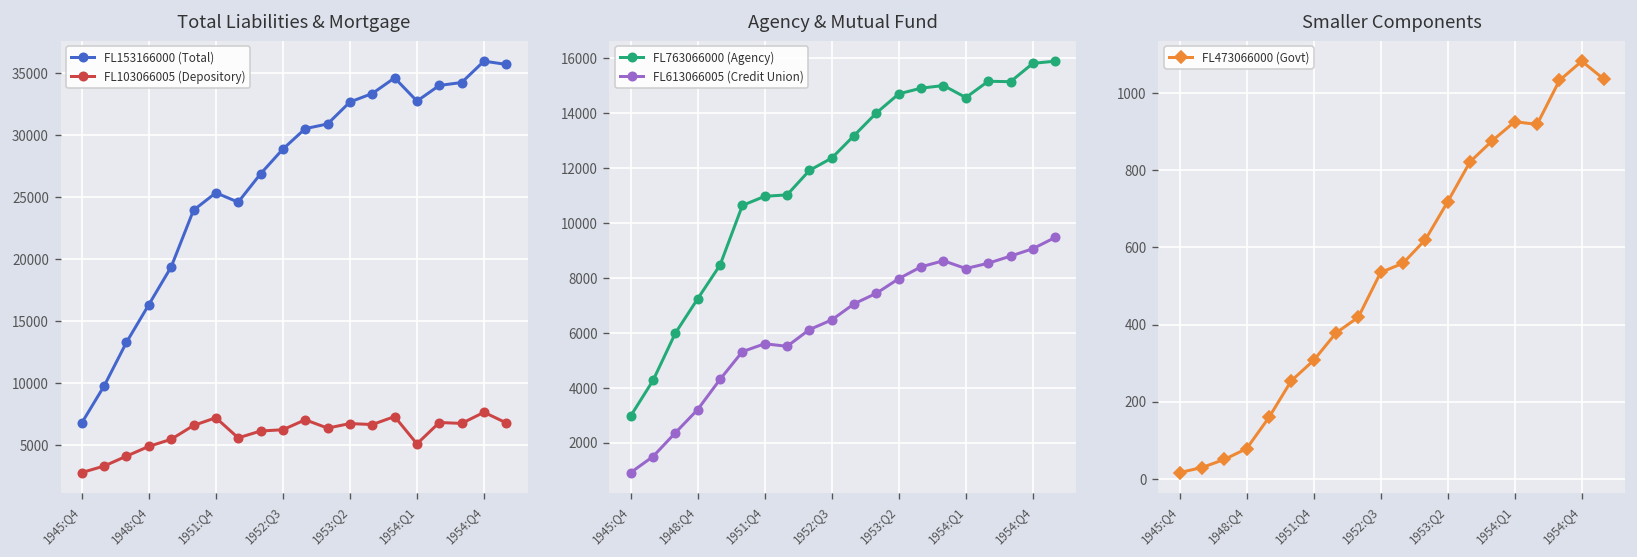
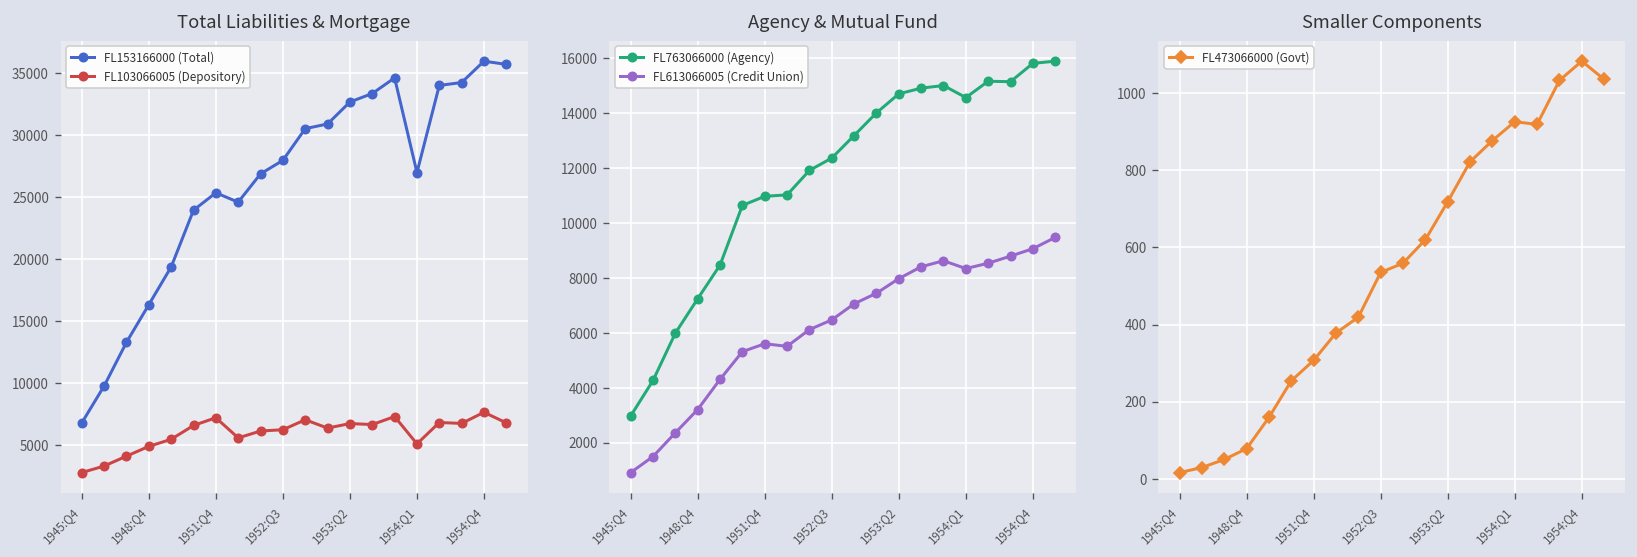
Total Liabilities & Mortgage, FL153166000 (Total), 1952:Q3: 28900 -> 28000
Total Liabilities & Mortgage, FL153166000 (Total), 1954:Q1: 32700 -> 27000
